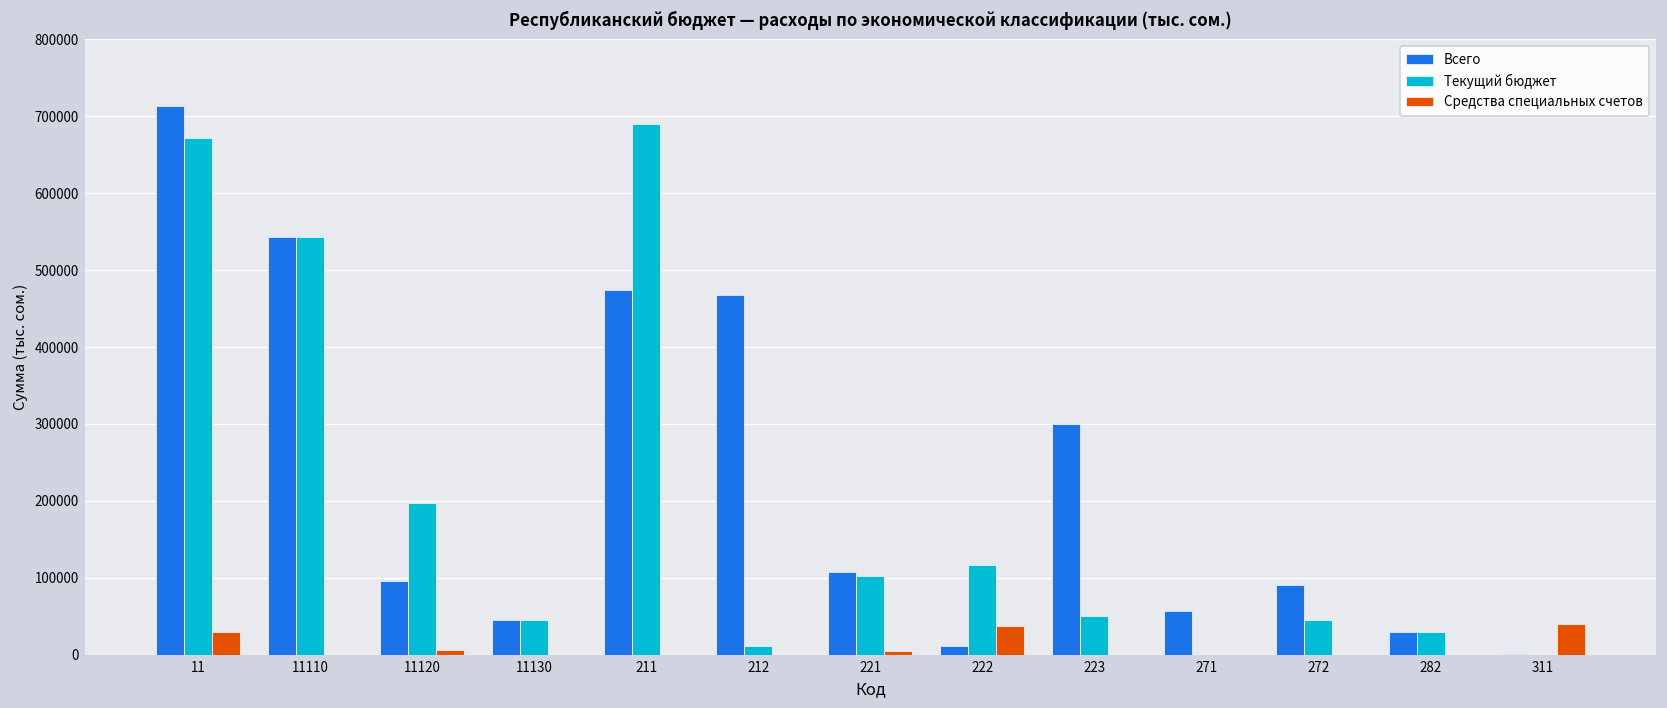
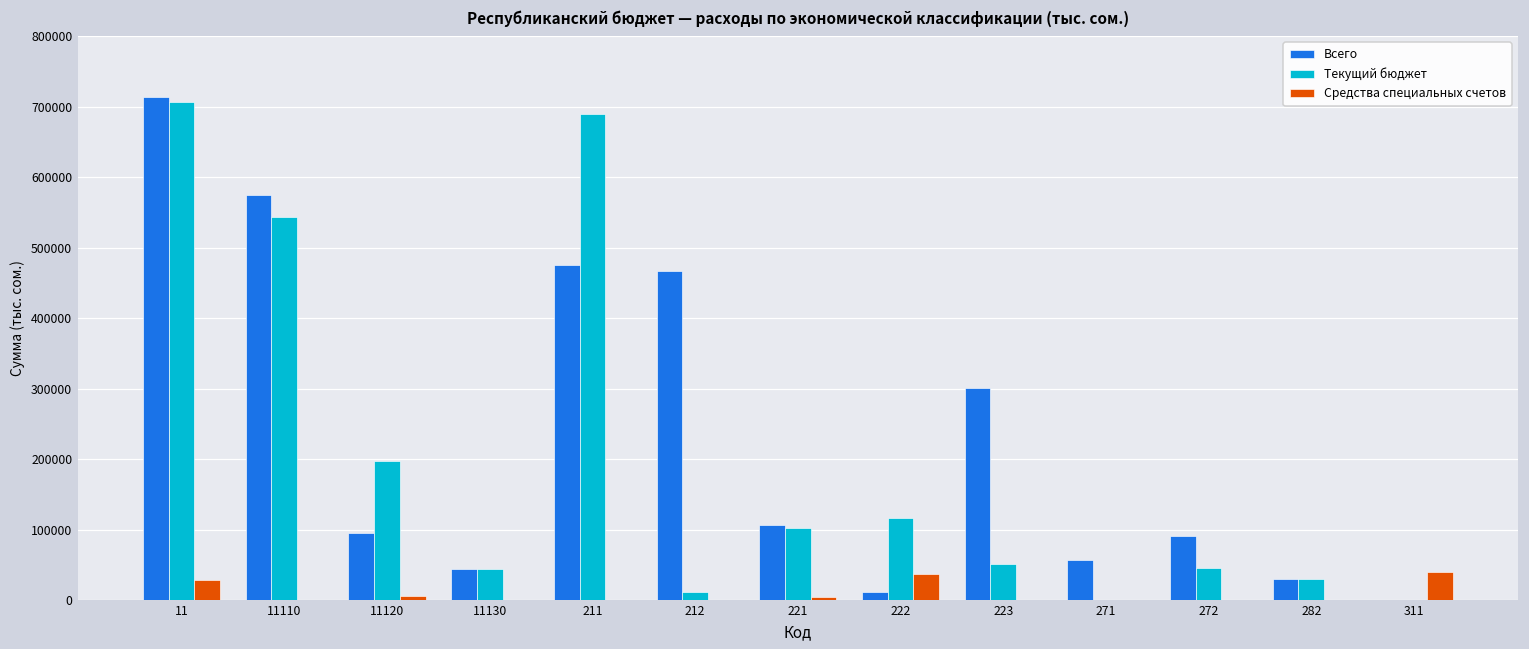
Текущий бюджет, 11: 670000 -> 710000
Всего, 11110: 540000 -> 570000
